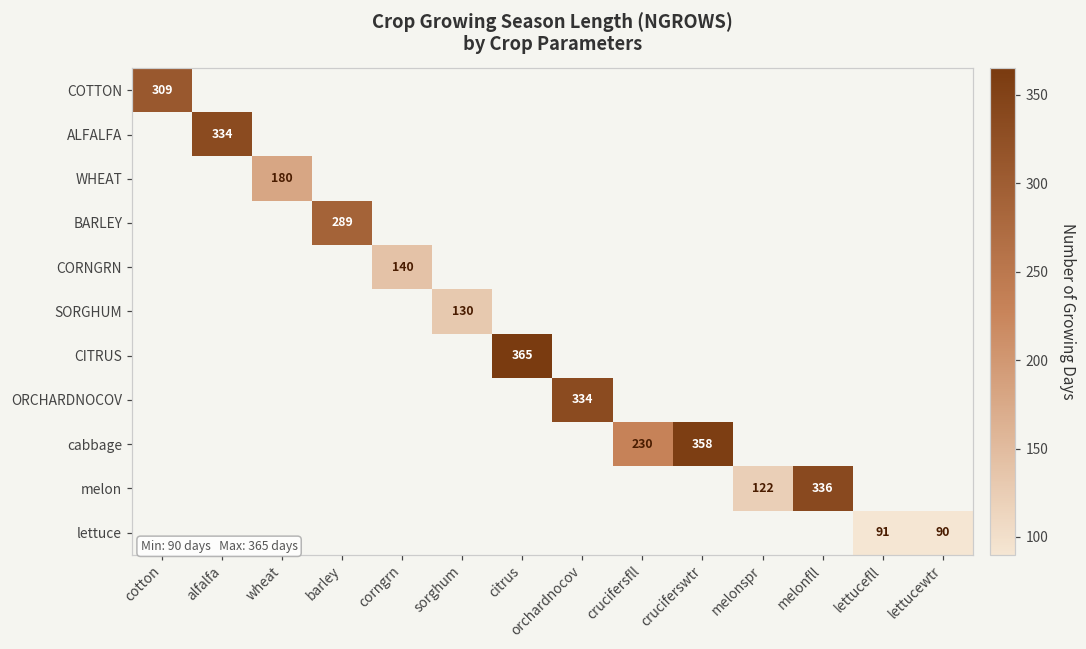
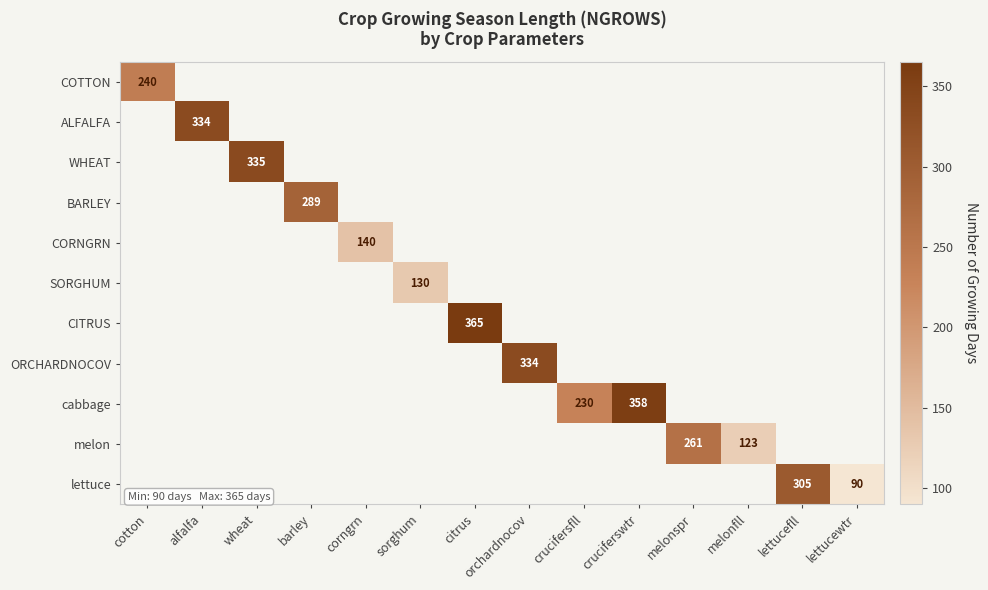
COTTON, cotton: 309 -> 240
WHEAT, wheat: 180 -> 335
melon, melonspr: 122 -> 261
melon, melonfll: 336 -> 123
lettuce, lettucefll: 91 -> 305
